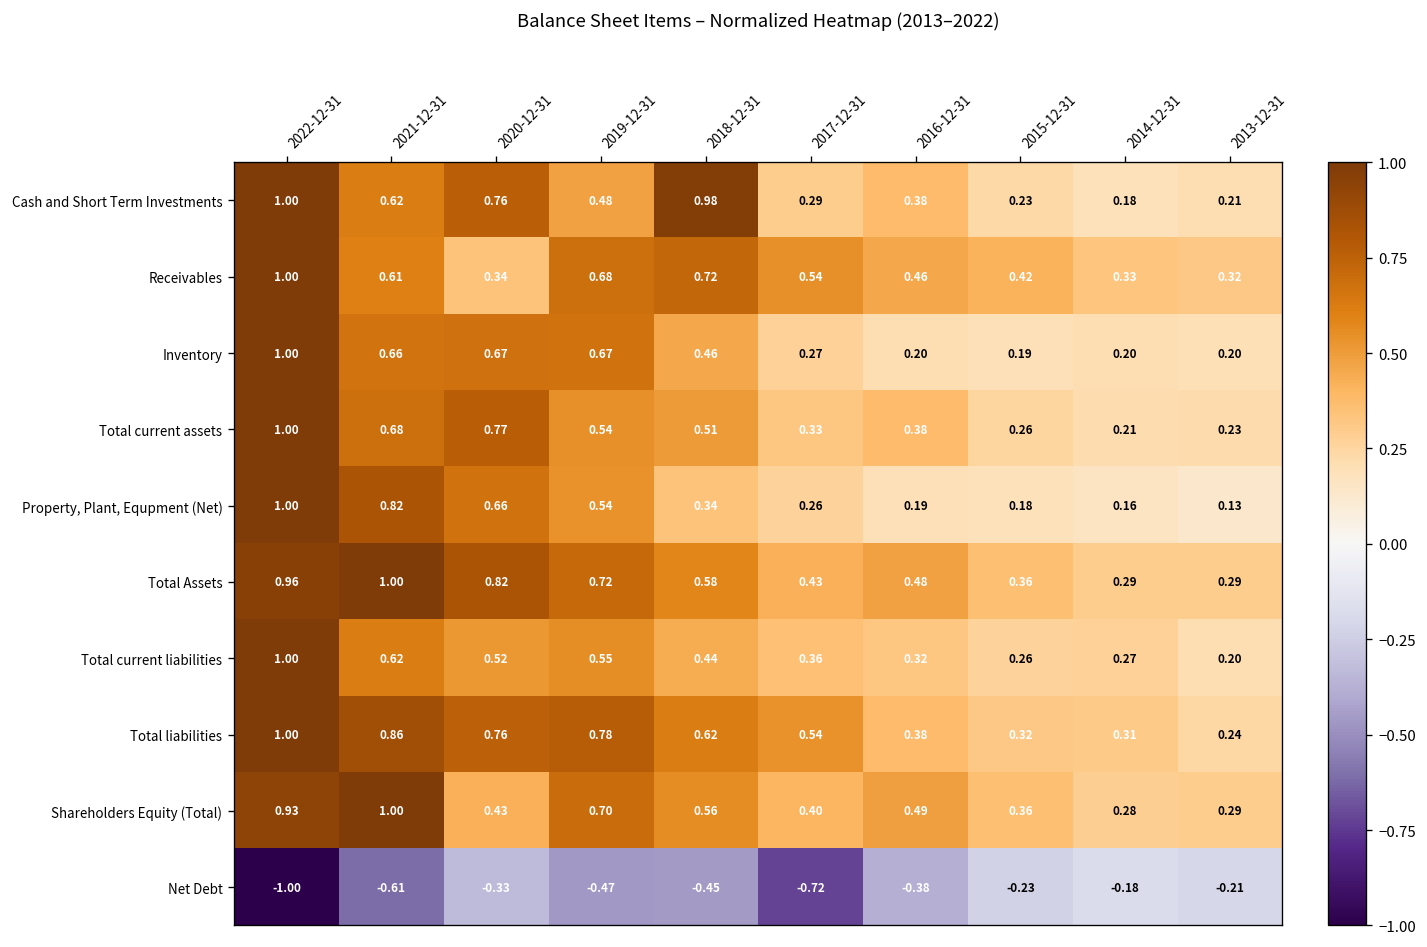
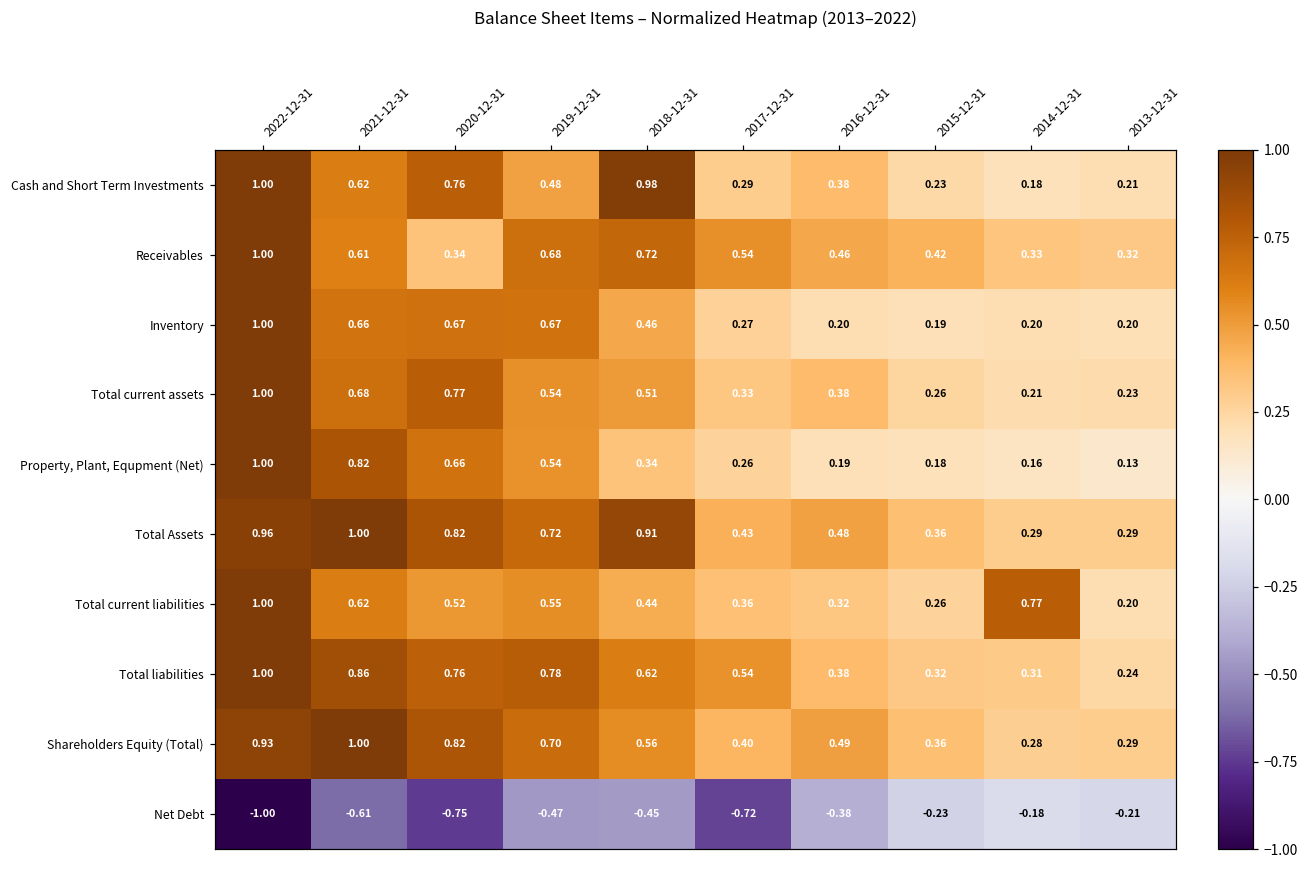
Total Assets, 2018-12-31: 0.58 -> 0.91
Total current liabilities, 2014-12-31: 0.27 -> 0.77
Shareholders Equity (Total), 2020-12-31: 0.43 -> 0.82
Net Debt, 2020-12-31: -0.33 -> -0.75
